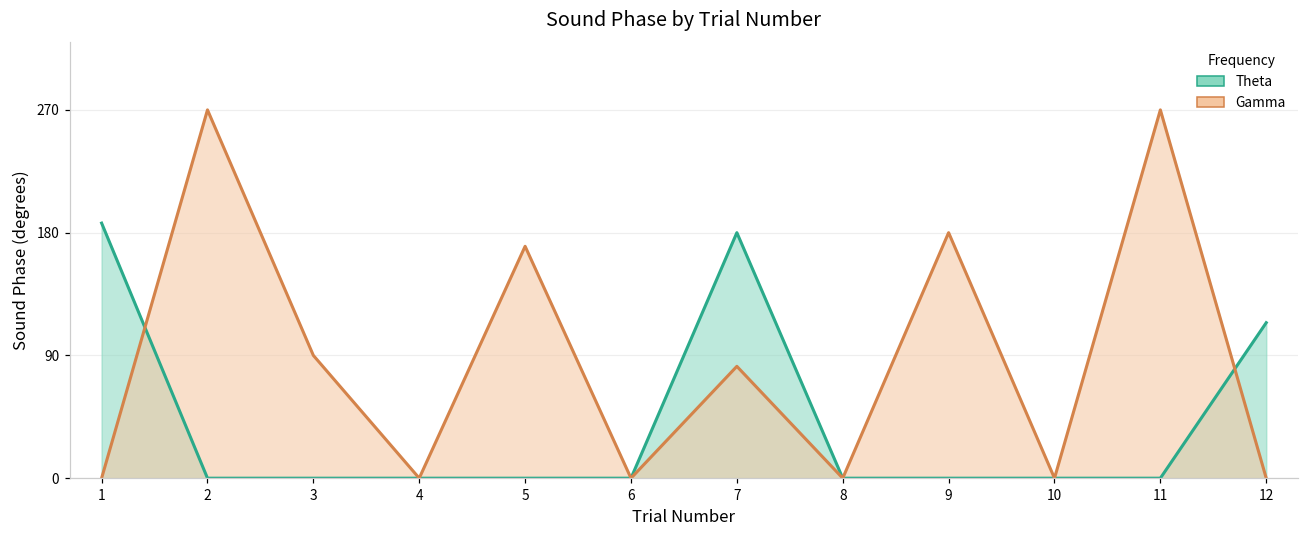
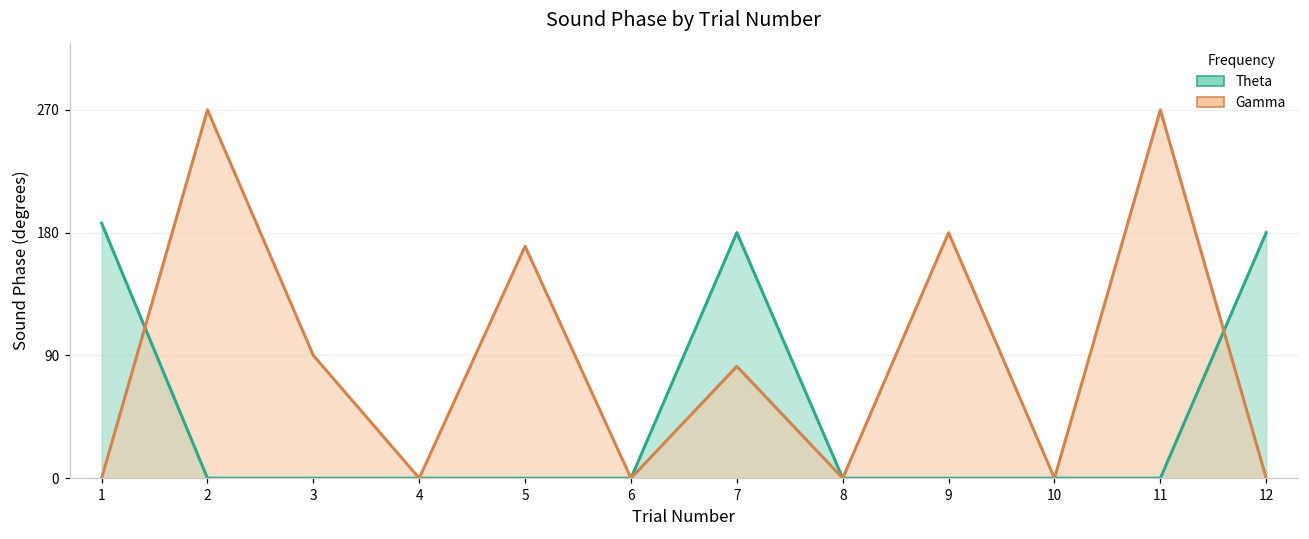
Theta, 12: 114 -> 180
